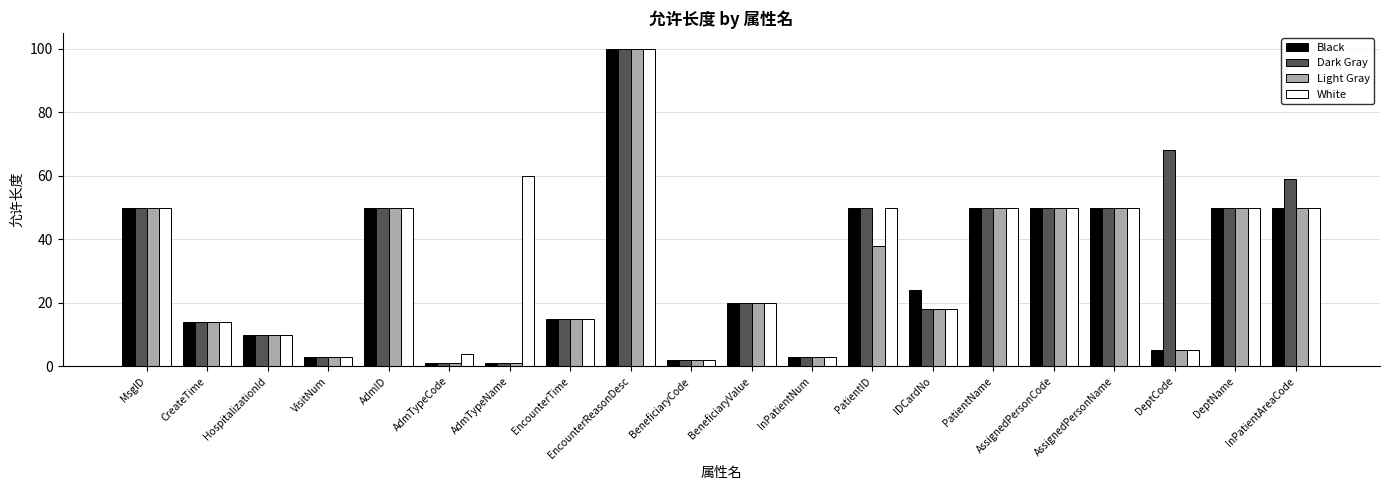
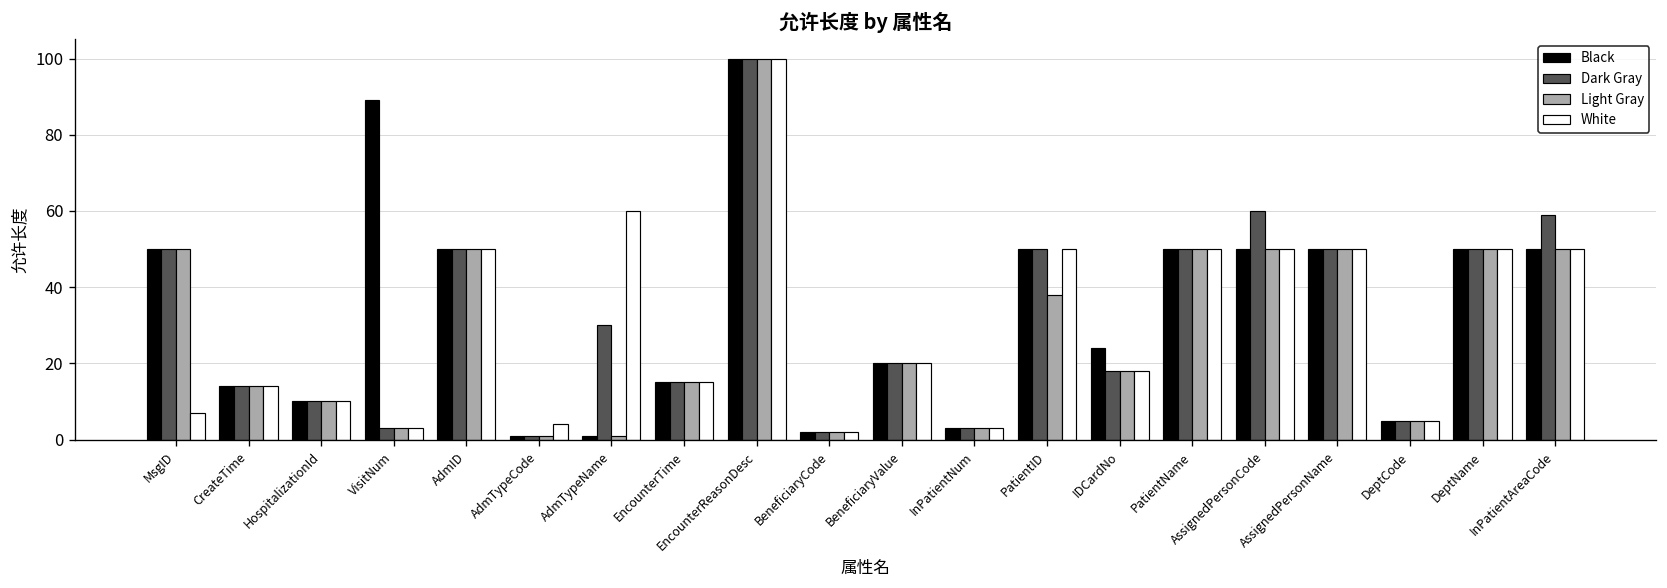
White, MsgID: 50 -> 7
Black, VisitNum: 3 -> 89
Dark Gray, AdmTypeName: 1 -> 30
Dark Gray, AssignedPersonCode: 50 -> 60
Dark Gray, DeptCode: 68 -> 5
